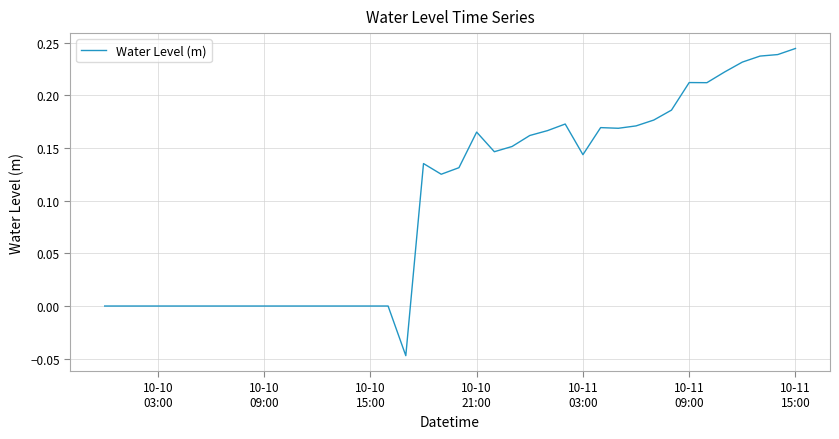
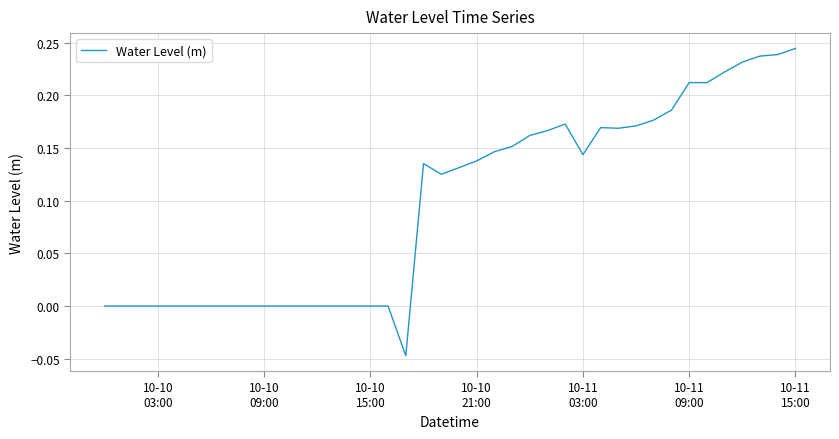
10-10 21:00: 0.165 -> 0.138
